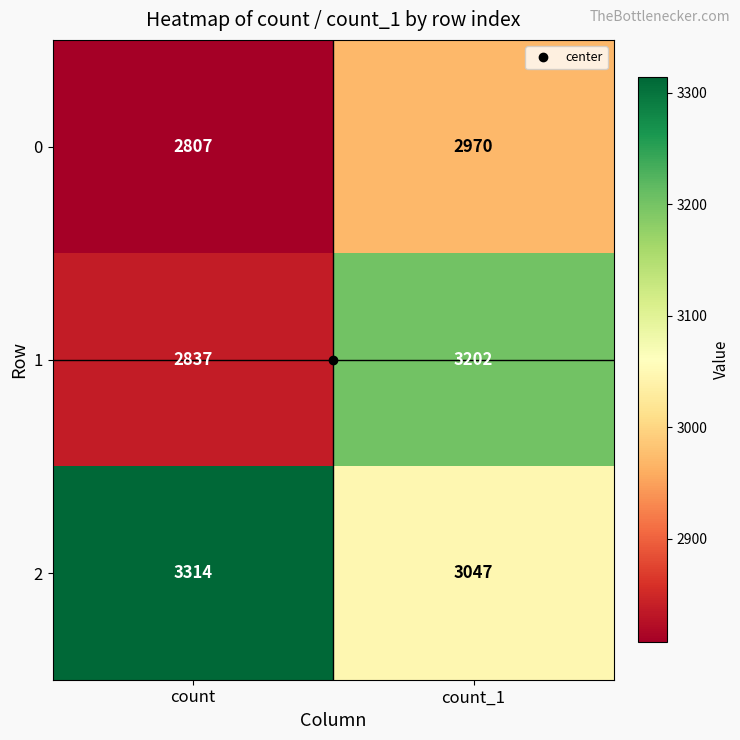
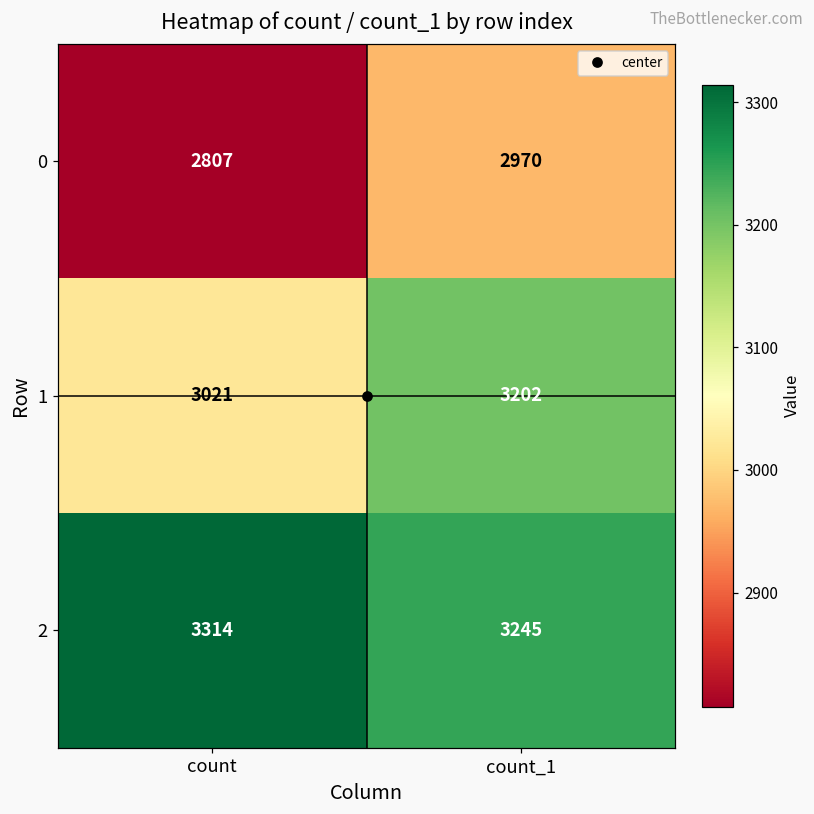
1, count: 2837 -> 3021
2, count_1: 3047 -> 3245
